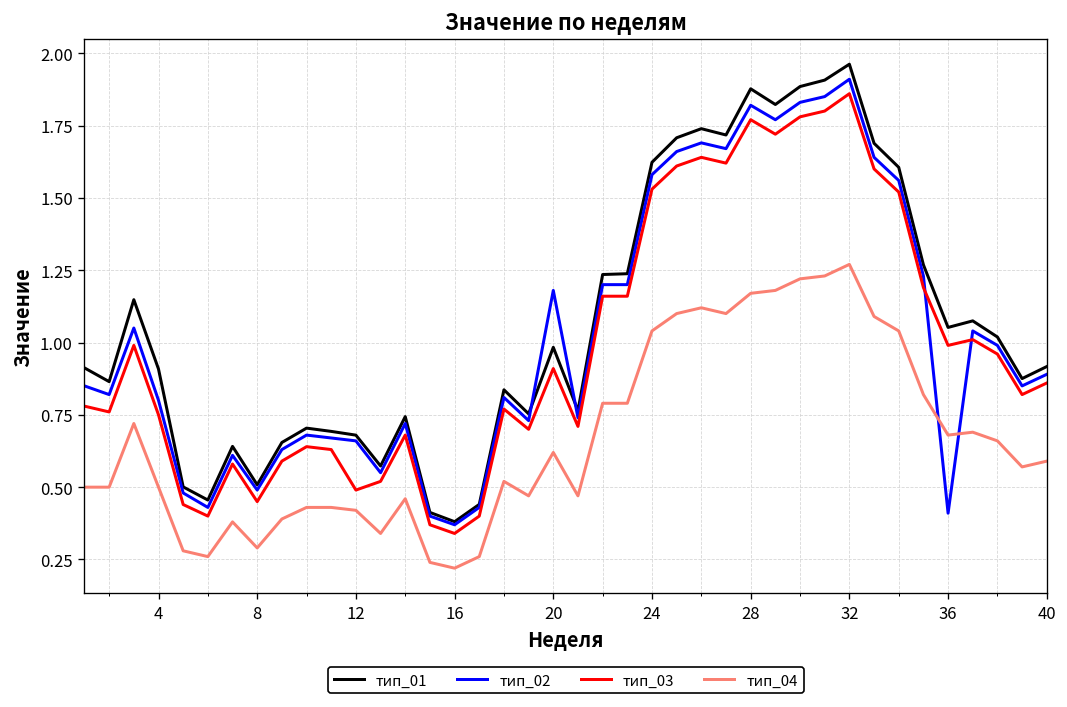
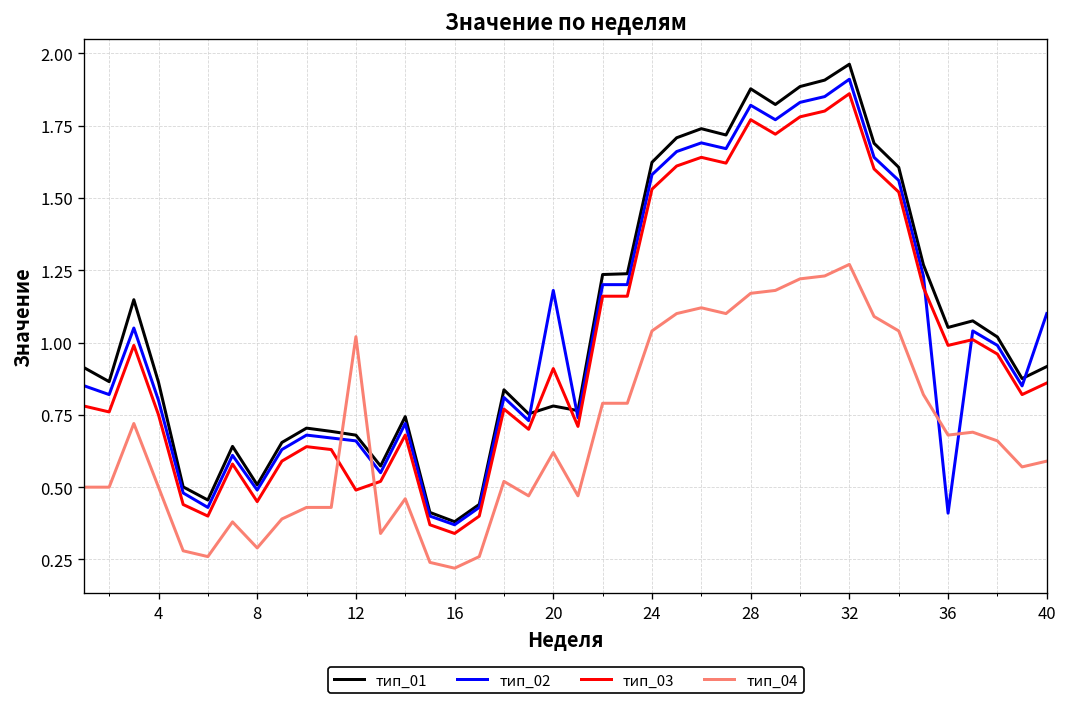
тип_01, 4: 0.91 -> 0.86
тип_04, 12: 0.42 -> 1.02
тип_01, 20: 0.98 -> 0.78
тип_02, 40: 0.89 -> 1.10
